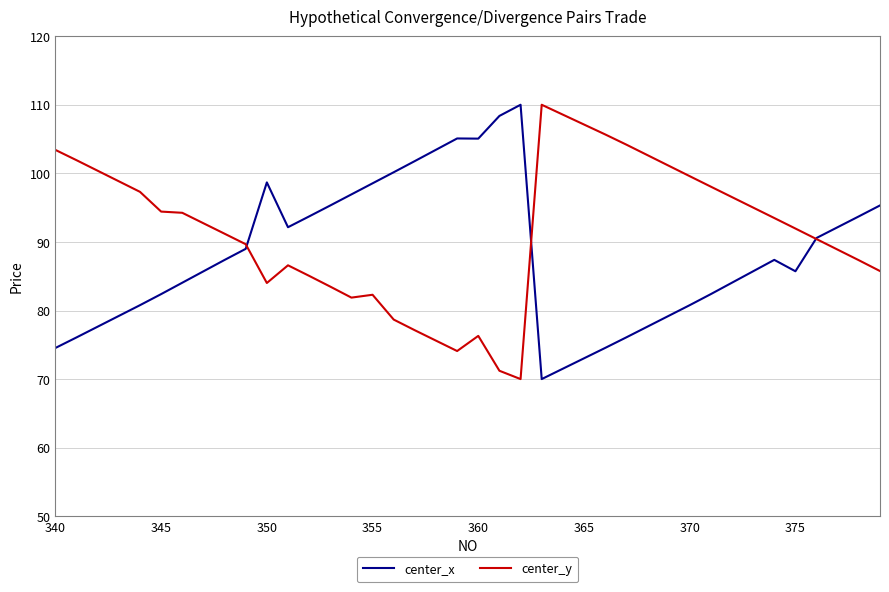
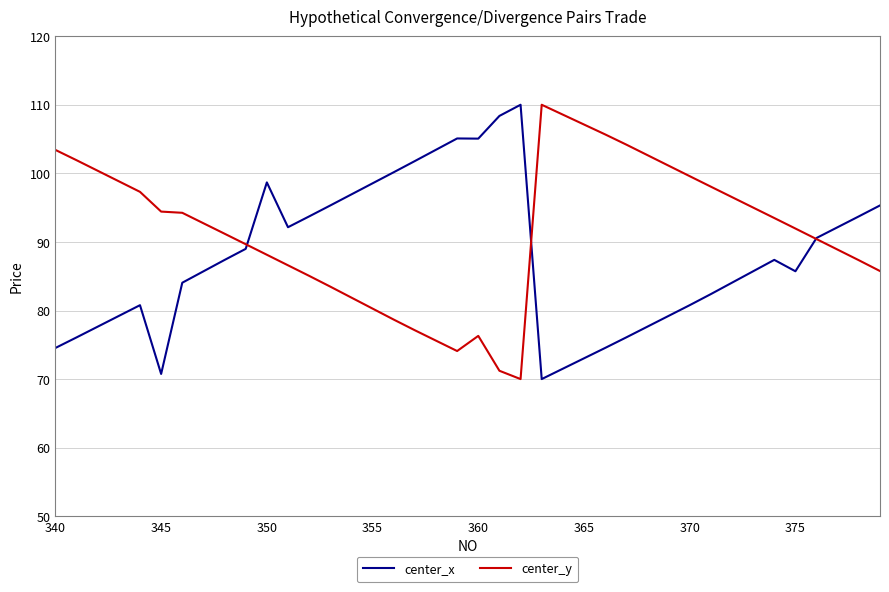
center_x, 345: 82 -> 71
center_y, 350: 84 -> 88
center_y, 355: 82 -> 80
